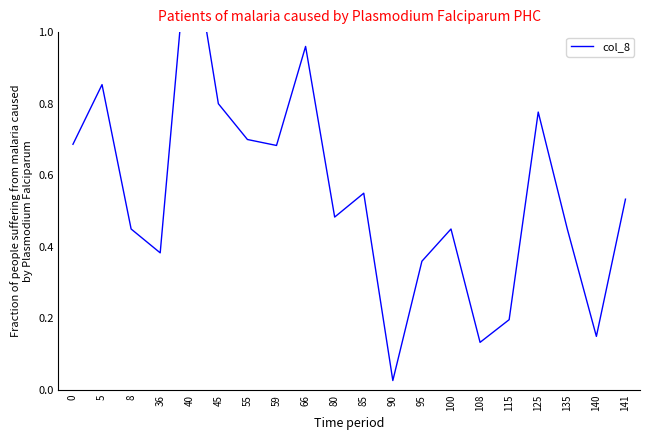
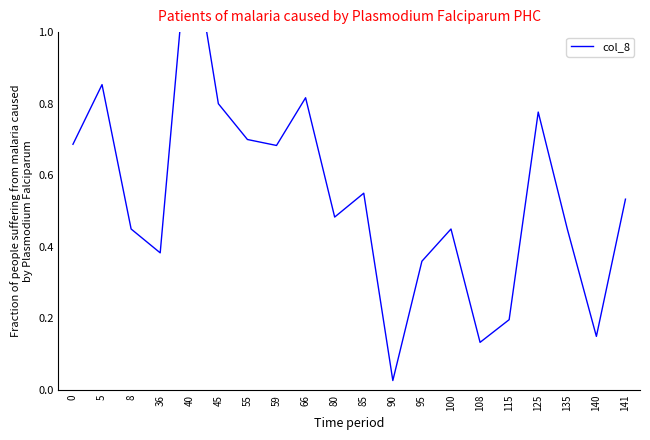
66: 0.96 -> 0.82
